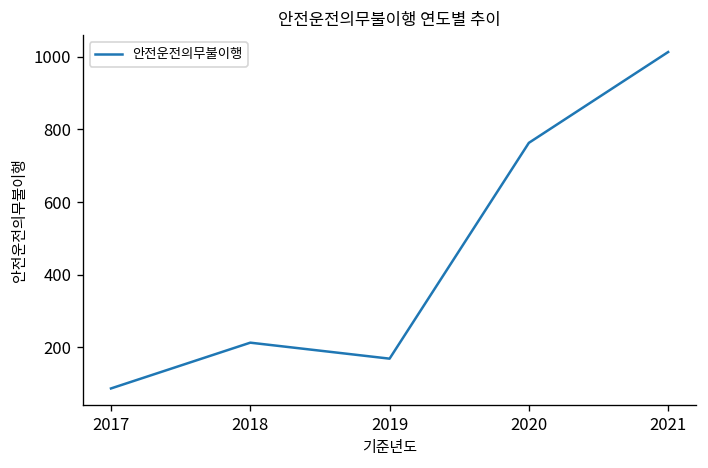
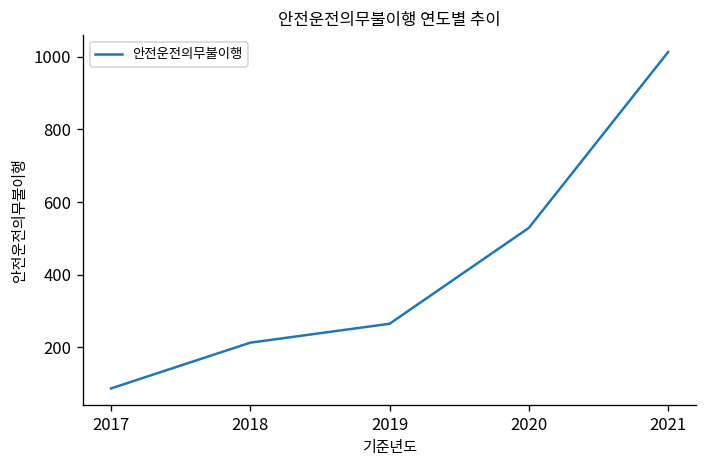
2019: 170 -> 270
2020: 760 -> 530
